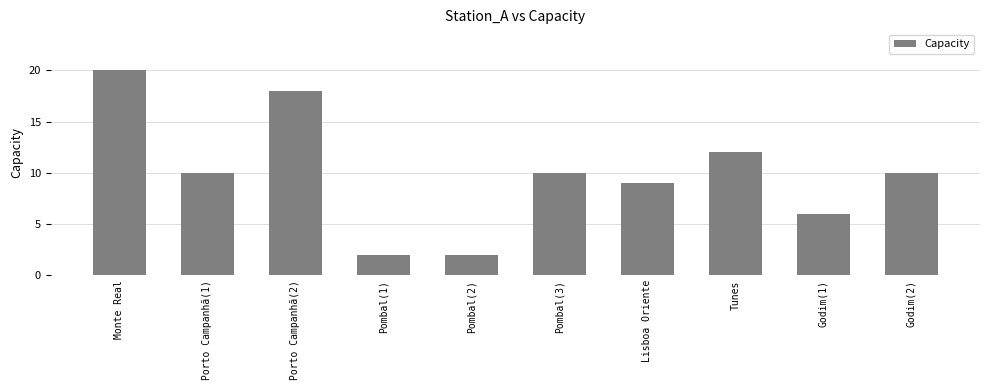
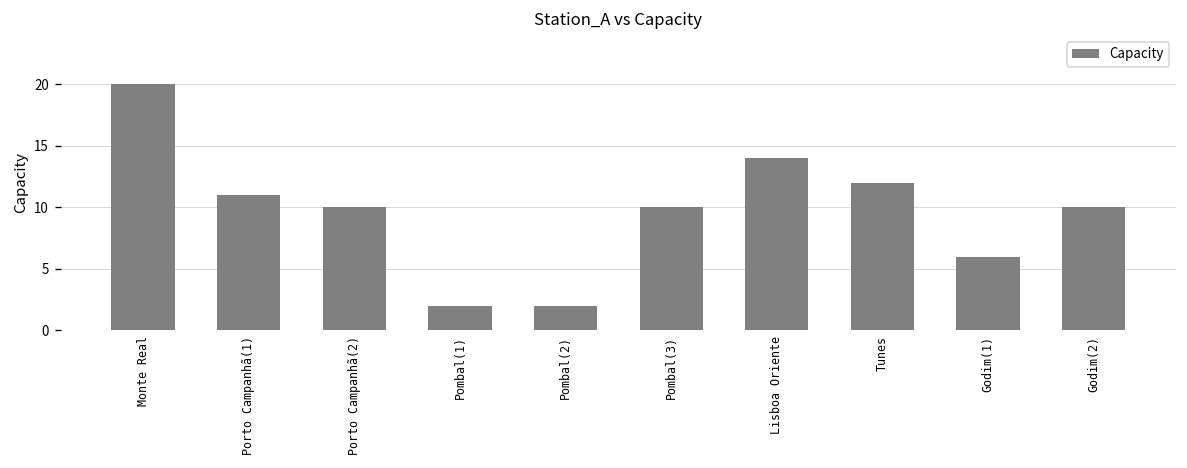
Porto Campanhã(1): 10 -> 11
Porto Campanhã(2): 18 -> 10
Lisboa Oriente: 9 -> 14
